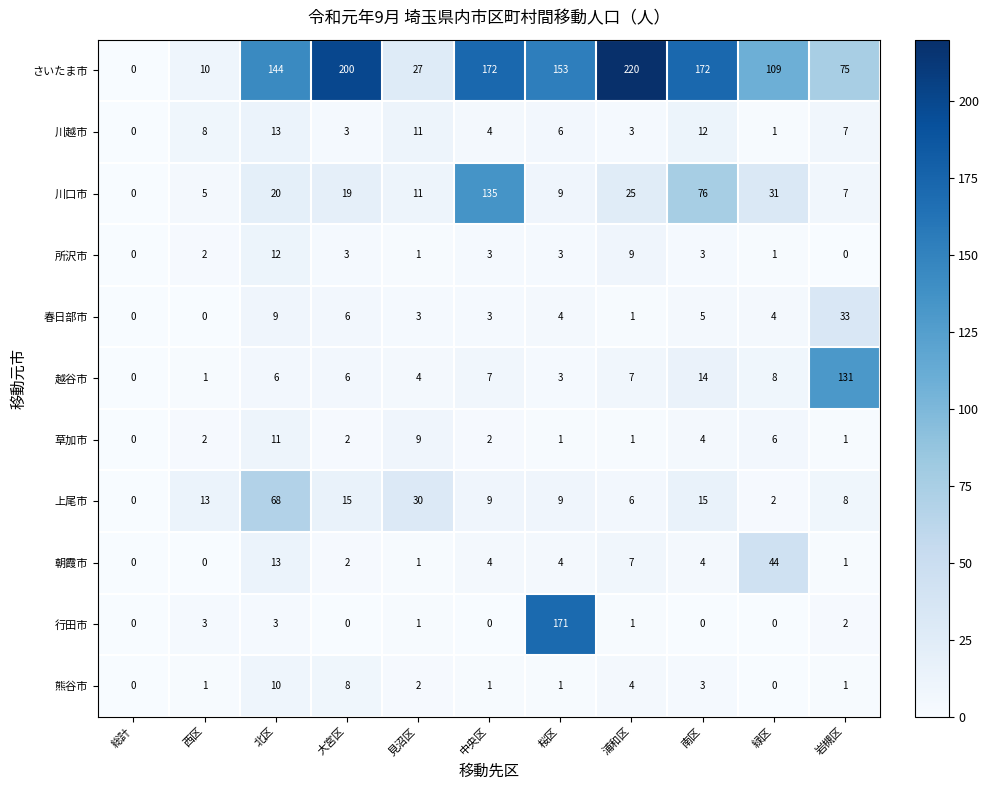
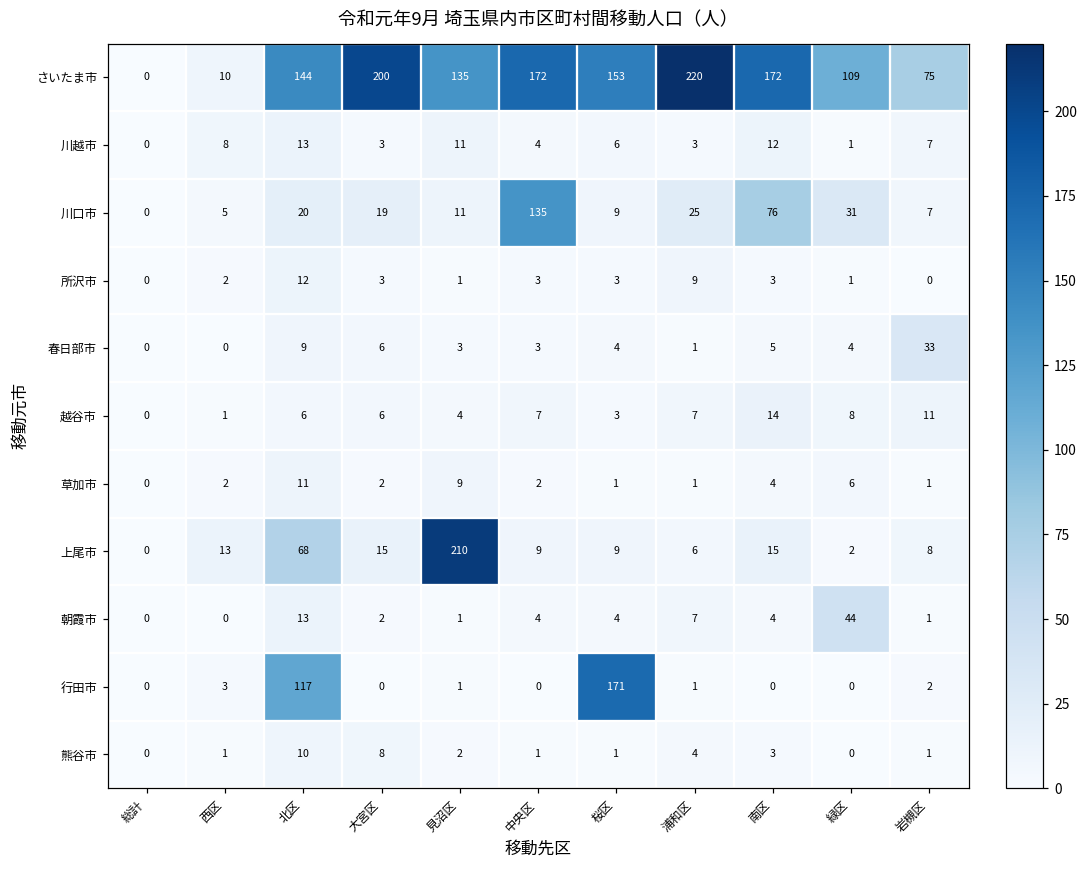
さいたま市, 見沼区: 27 -> 135
越谷市, 岩槻区: 131 -> 11
上尾市, 見沼区: 30 -> 210
行田市, 北区: 3 -> 117
